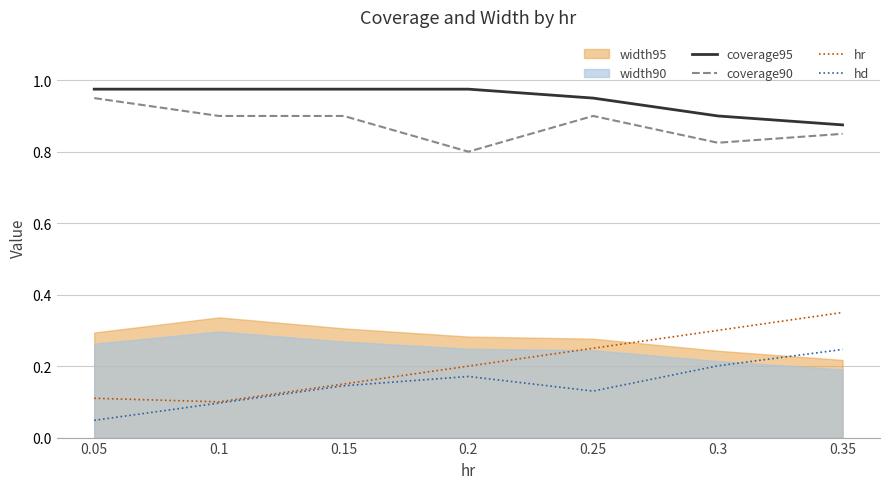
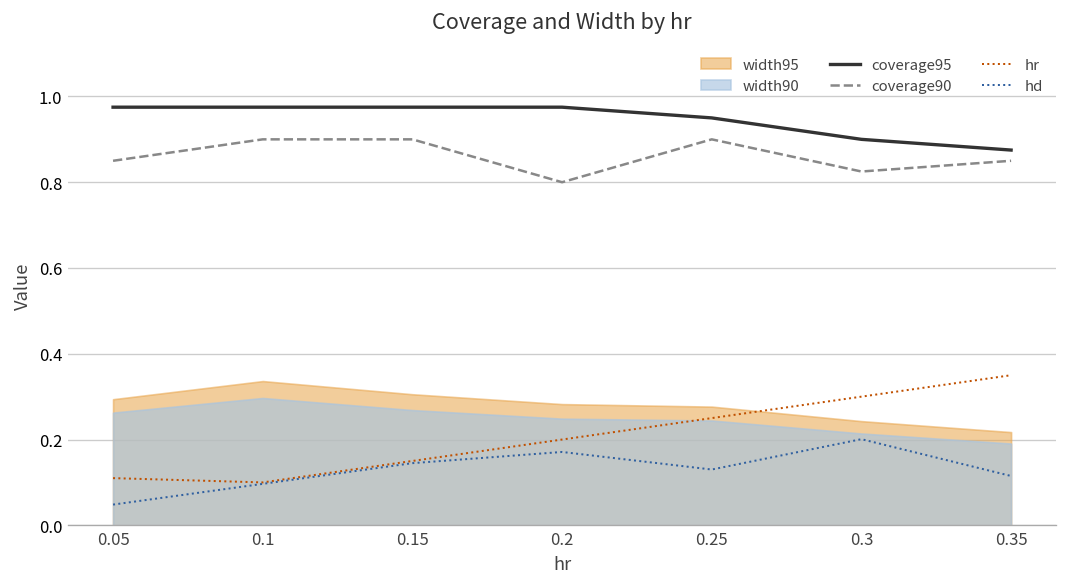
coverage90, 0.05: 0.95 -> 0.85
hd, 0.35: 0.25 -> 0.11
